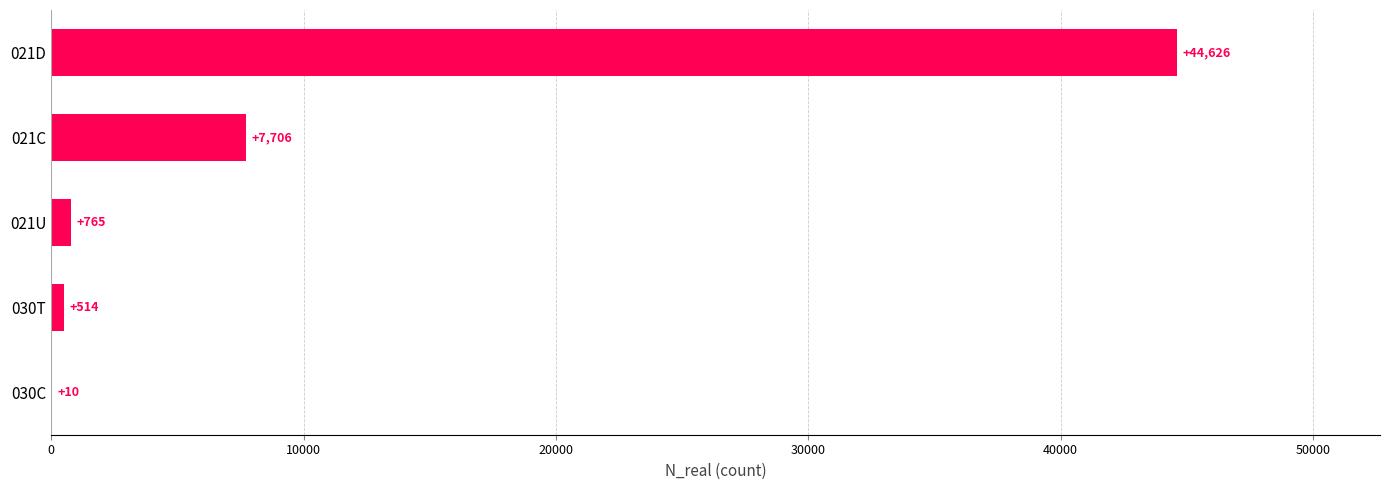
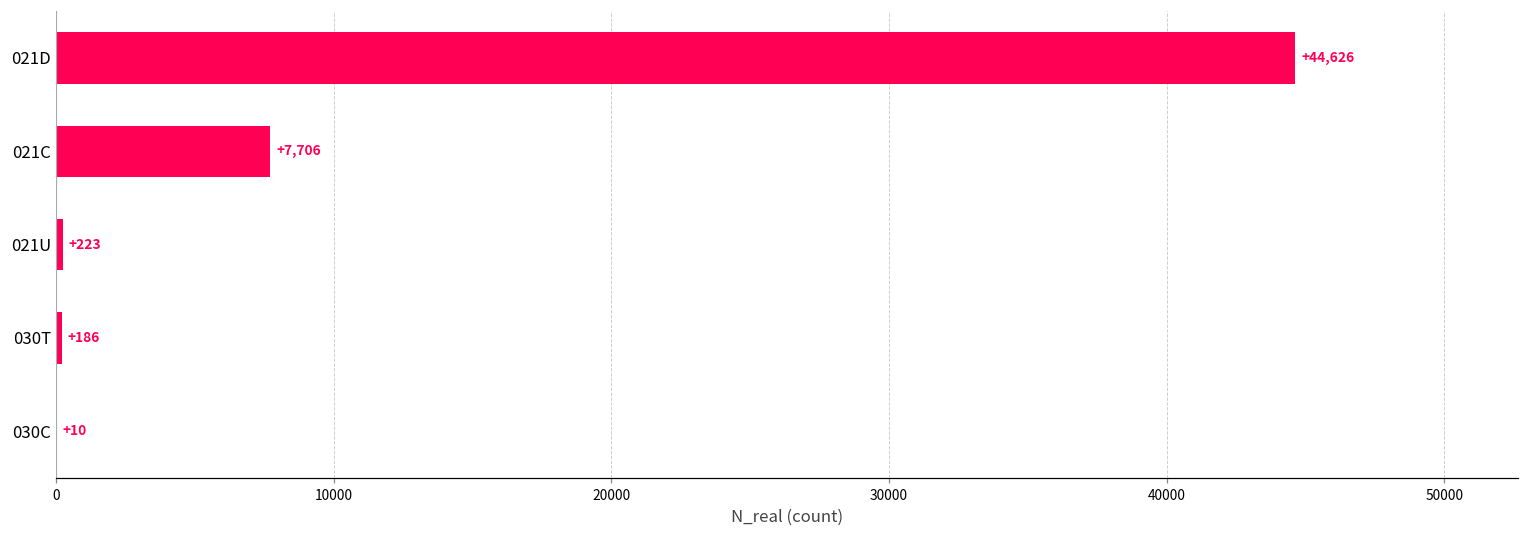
021U: +765 -> +223
030T: +514 -> +186
